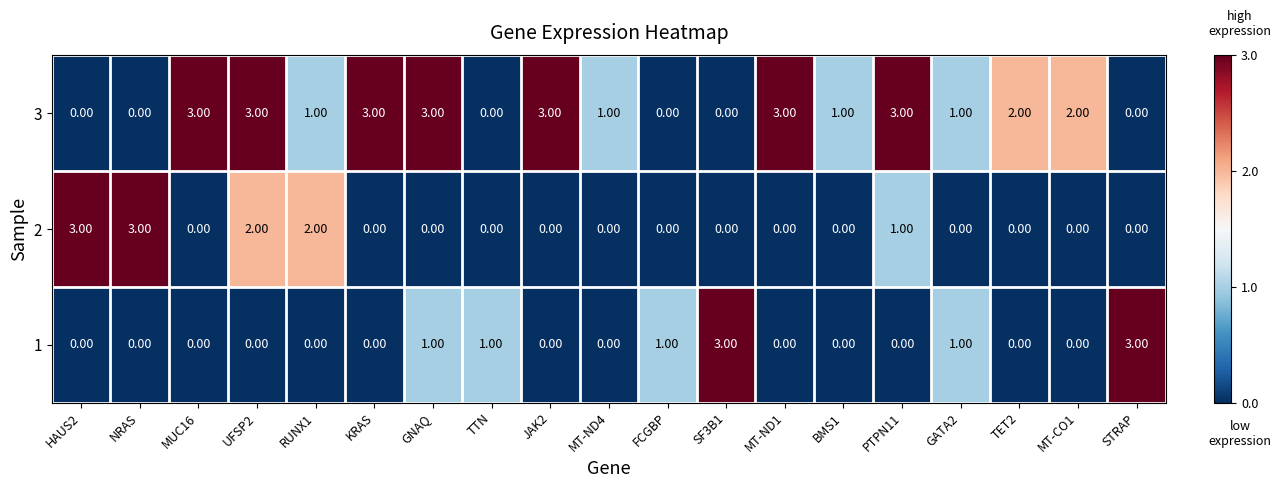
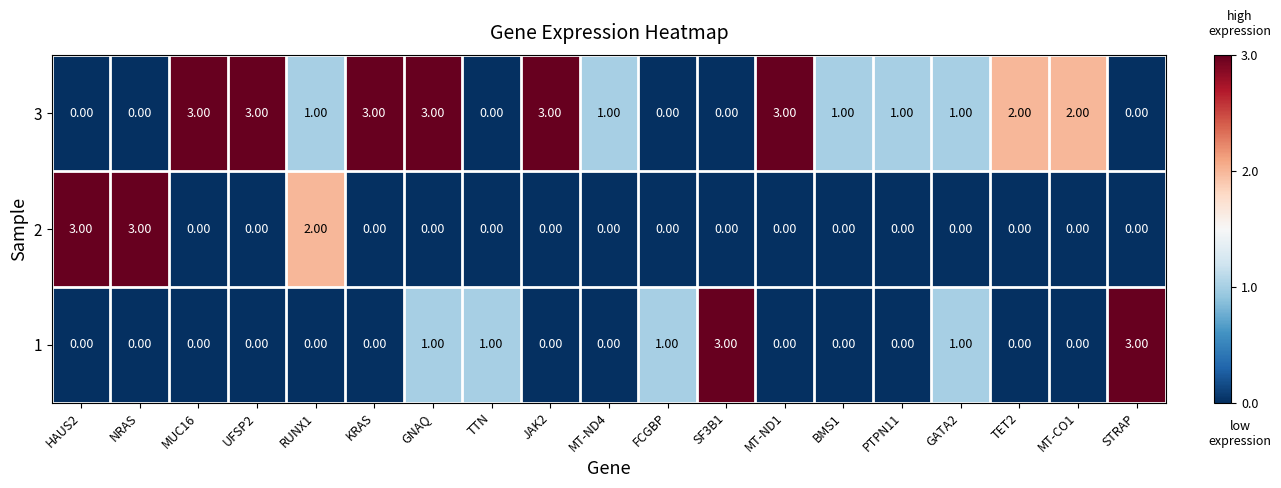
3, PTPN11: 3.00 -> 1.00
2, UFSP2: 2.00 -> 0.00
2, PTPN11: 1.00 -> 0.00
